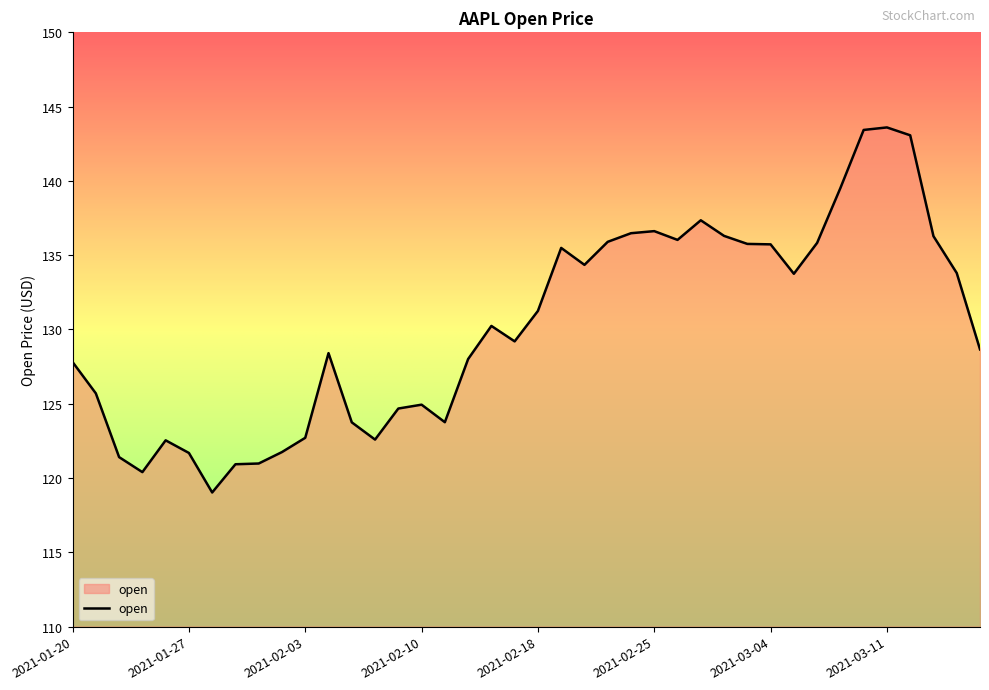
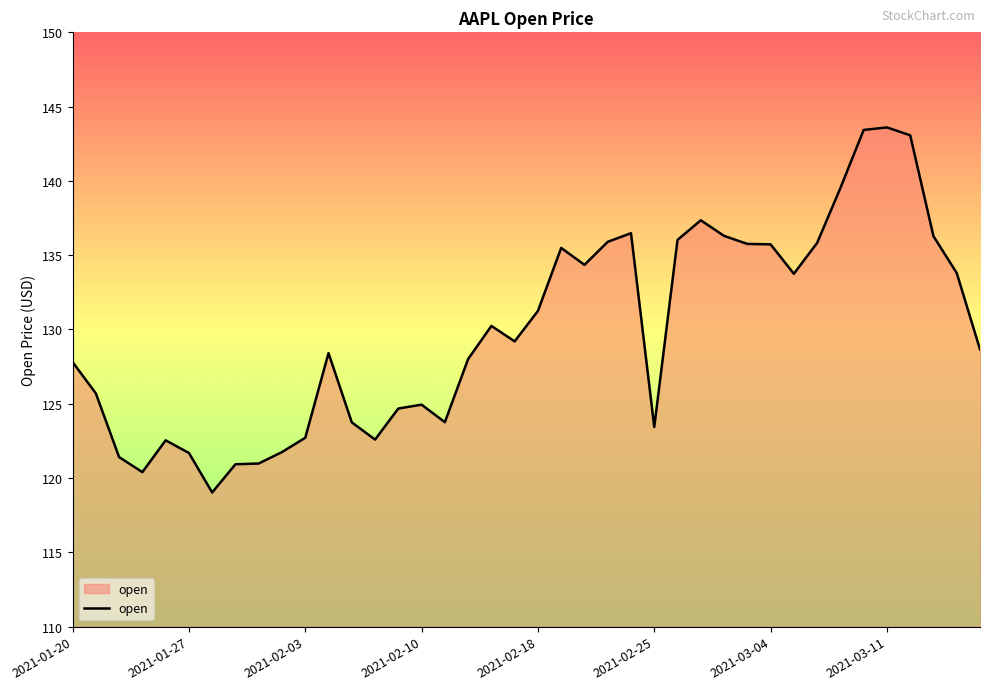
2021-02-25: 136.6 -> 123.4
